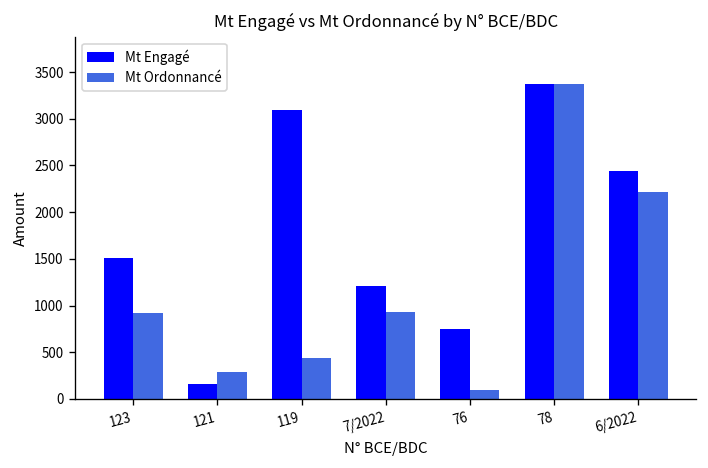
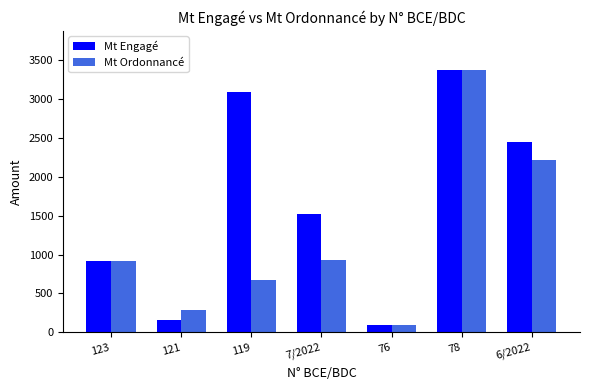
Mt Engagé, 123: 1500 -> 900
Mt Ordonnancé, 119: 400 -> 700
Mt Engagé, 7/2022: 1200 -> 1500
Mt Engagé, 76: 800 -> 100
